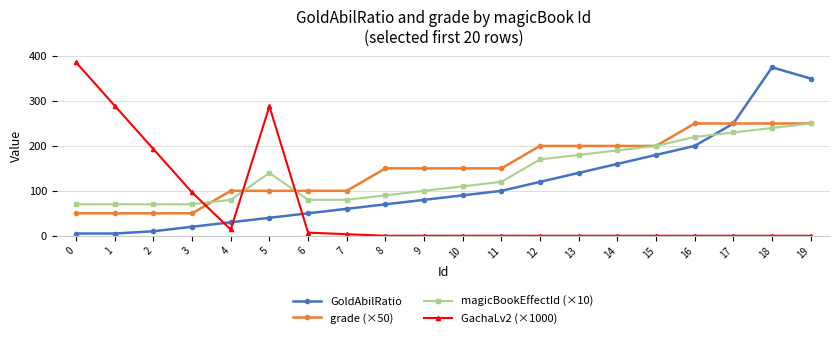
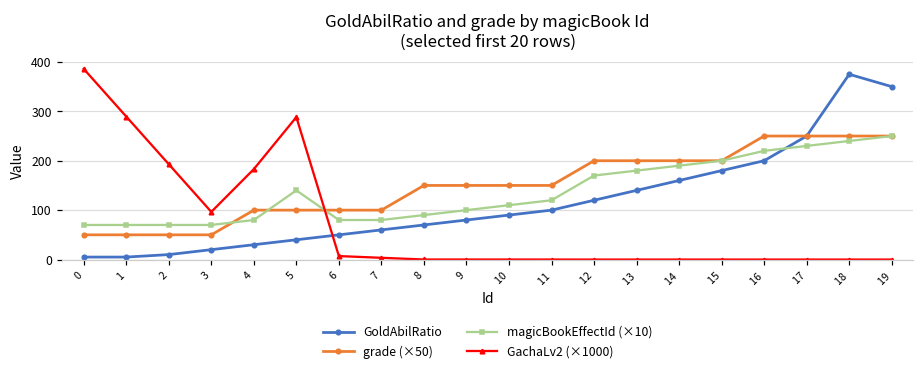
GachaLv2 (×1000), 4: 10 -> 180
